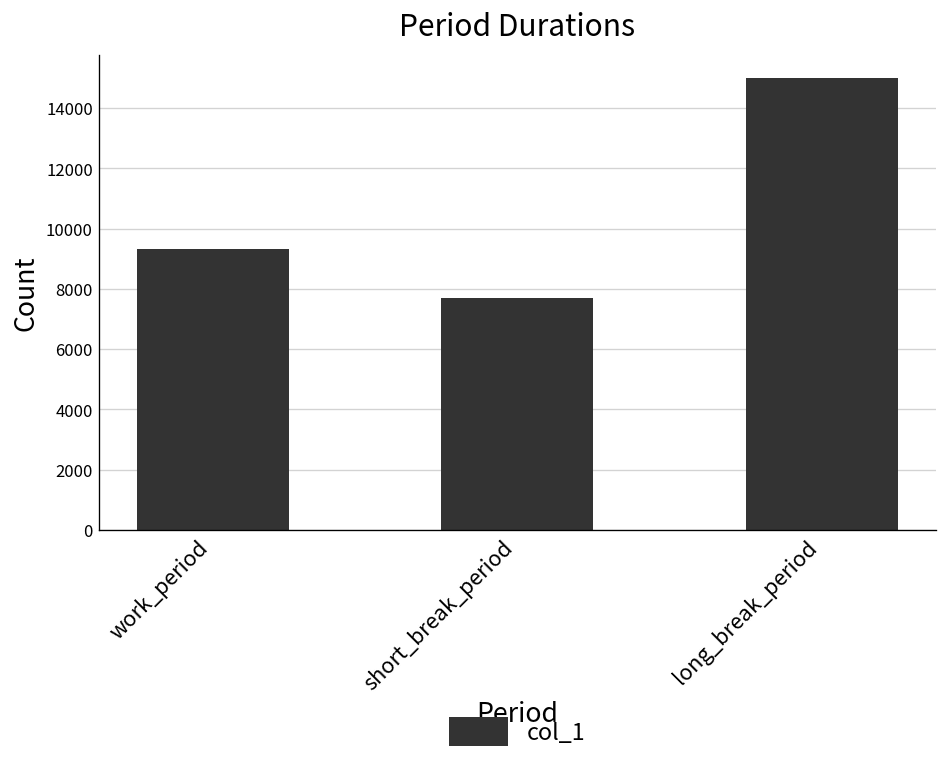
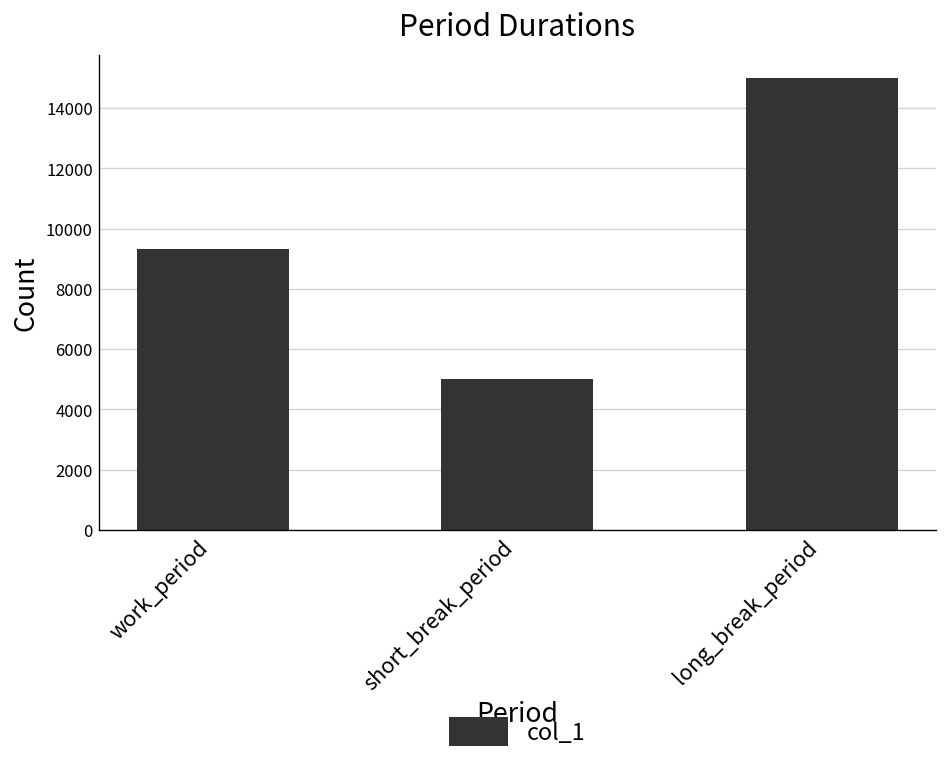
short_break_period: 7700 -> 5000
